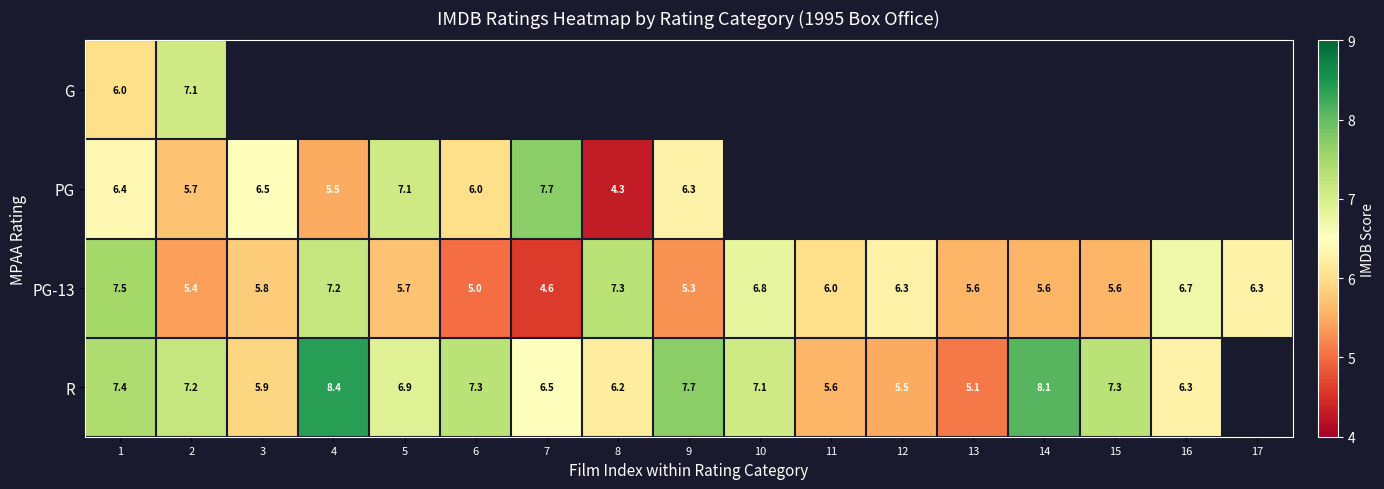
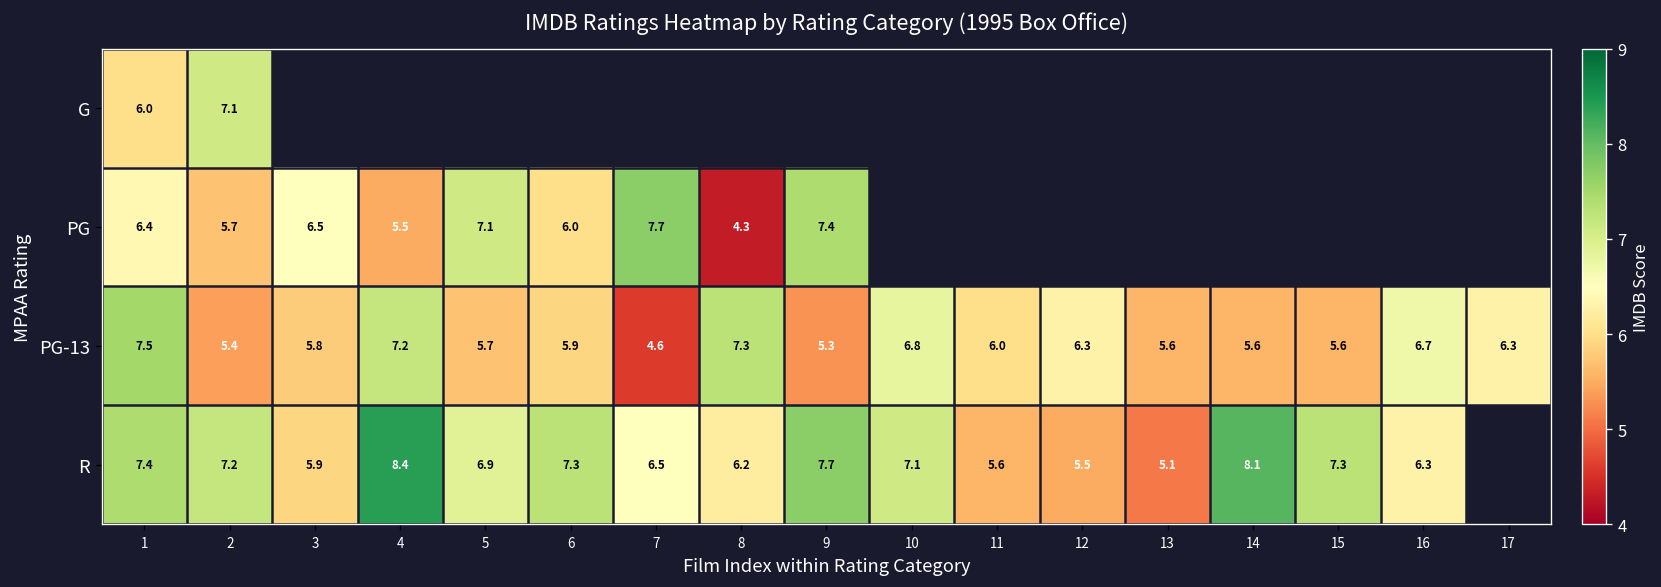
PG, 9: 6.3 -> 7.4
PG-13, 6: 5.0 -> 5.9
